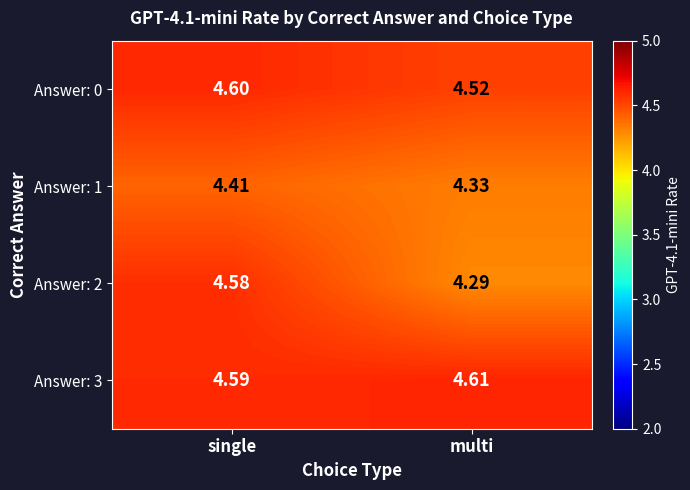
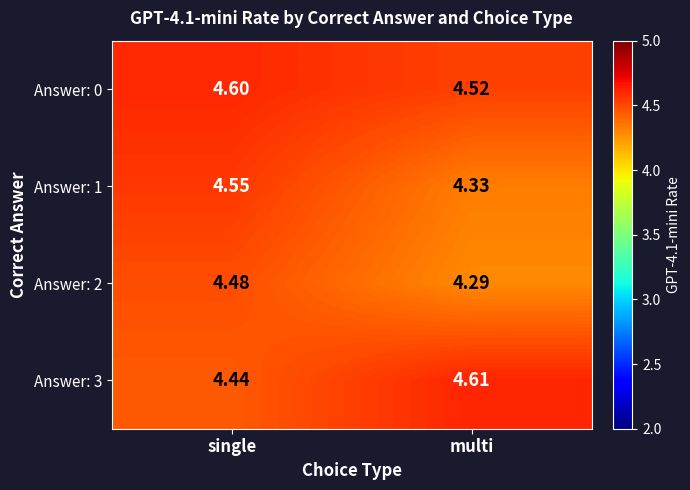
Answer: 1, single: 4.41 -> 4.55
Answer: 2, single: 4.58 -> 4.48
Answer: 3, single: 4.59 -> 4.44
